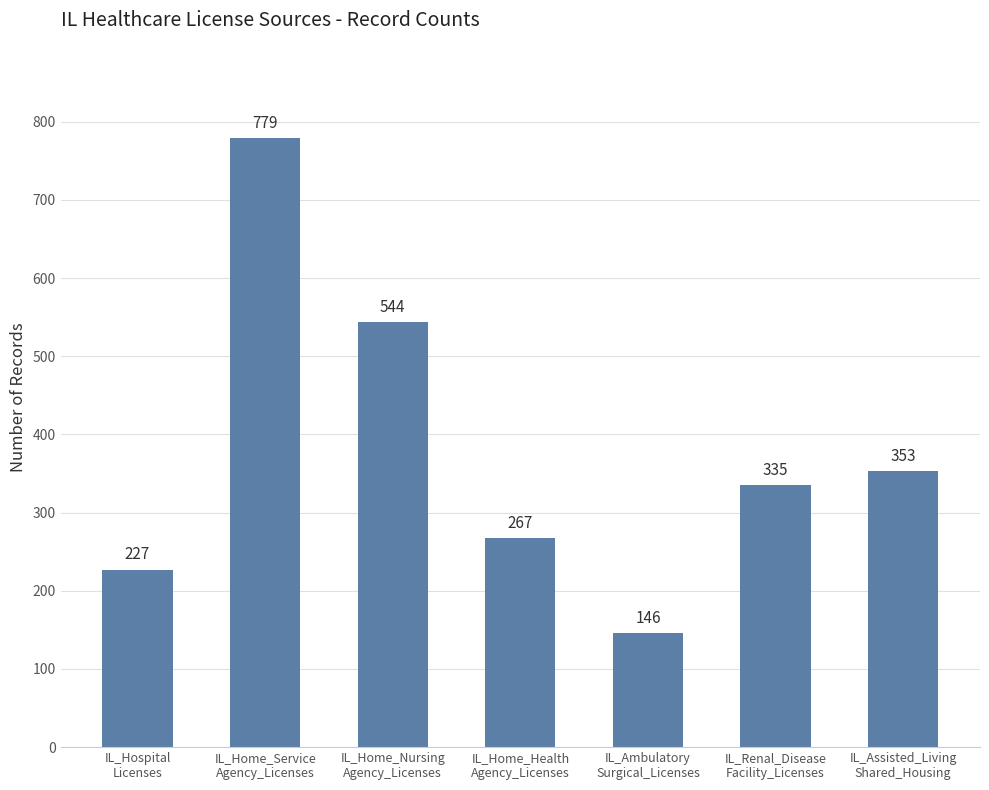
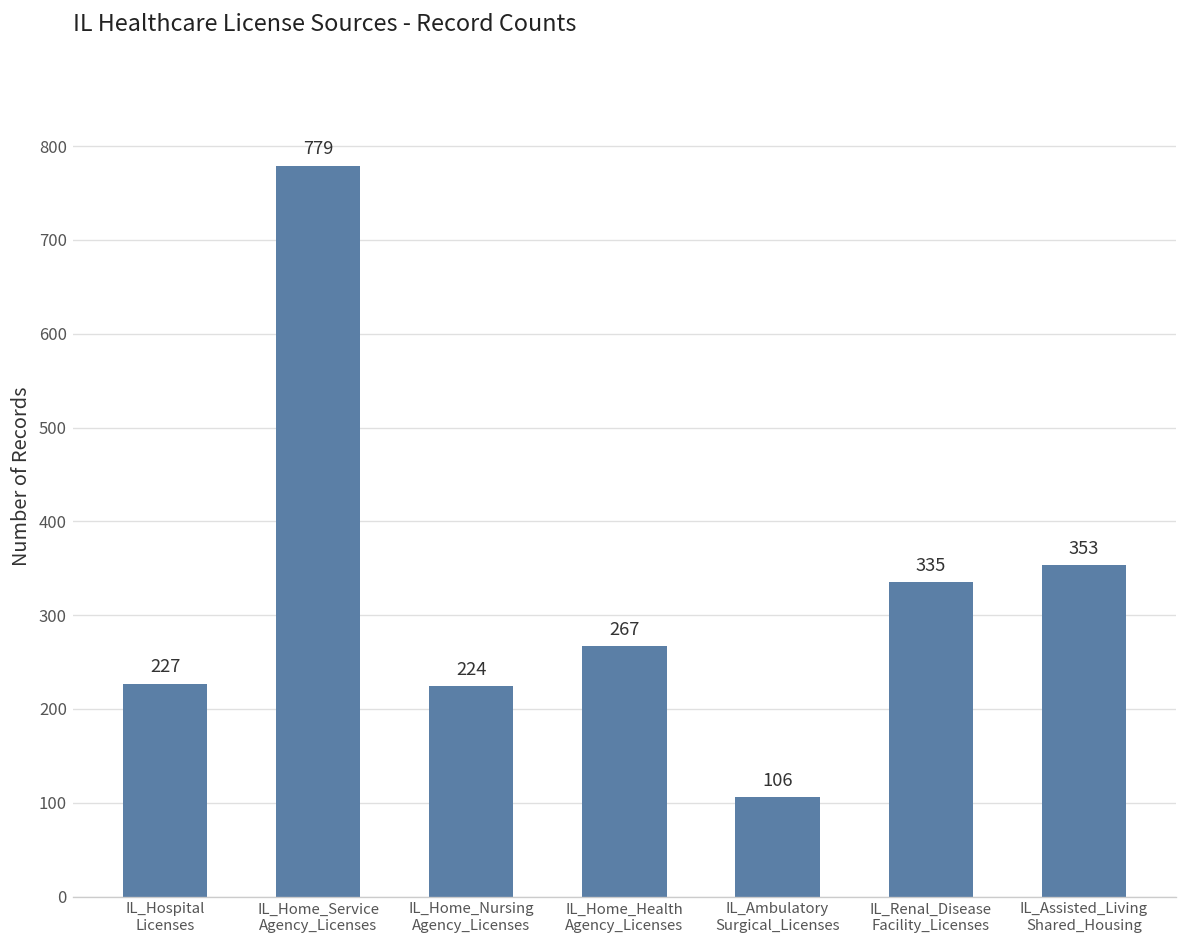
IL_Home_Nursing Agency_Licenses: 544 -> 224
IL_Ambulatory Surgical_Licenses: 146 -> 106
